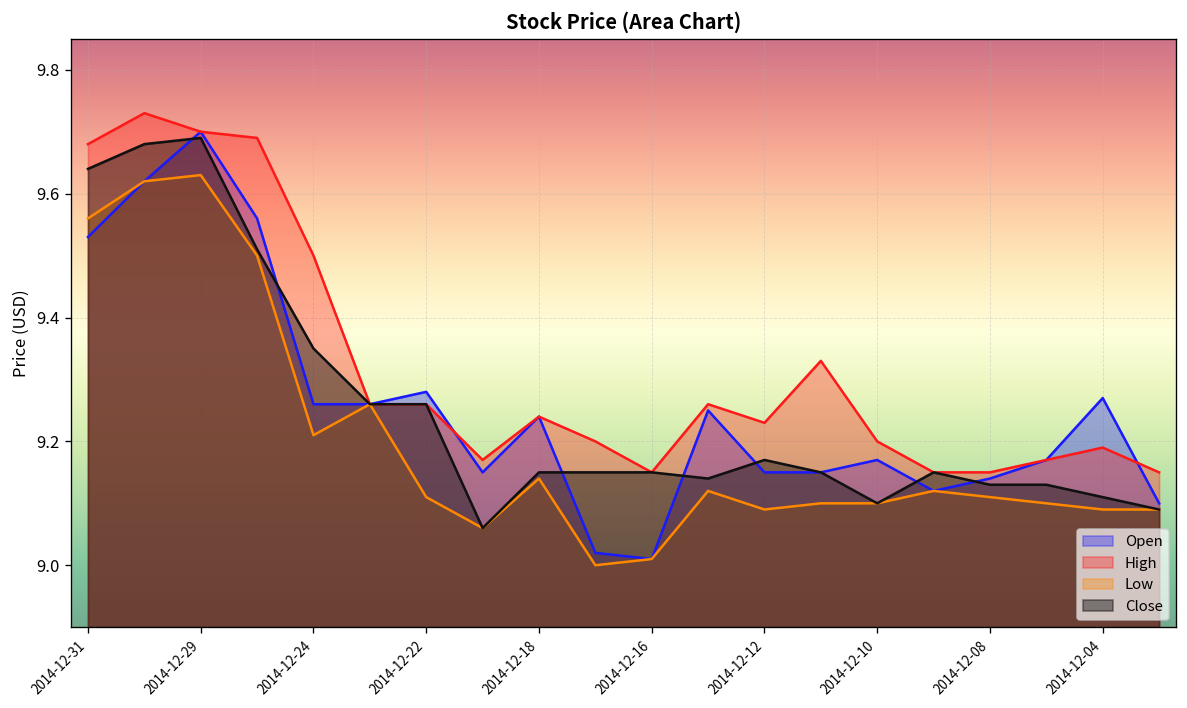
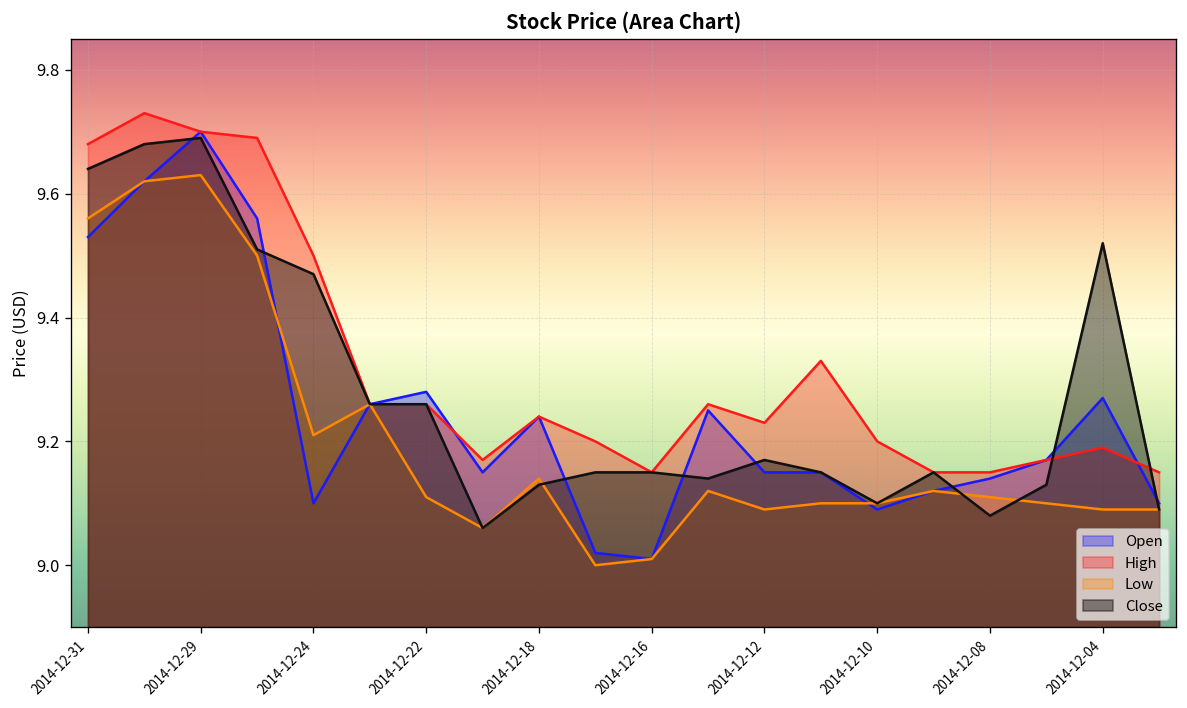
Open, 2014-12-24: 9.26 -> 9.10
Close, 2014-12-24: 9.35 -> 9.47
Close, 2014-12-18: 9.15 -> 9.13
Open, 2014-12-10: 9.17 -> 9.09
Close, 2014-12-08: 9.13 -> 9.08
Close, 2014-12-04: 9.11 -> 9.52
